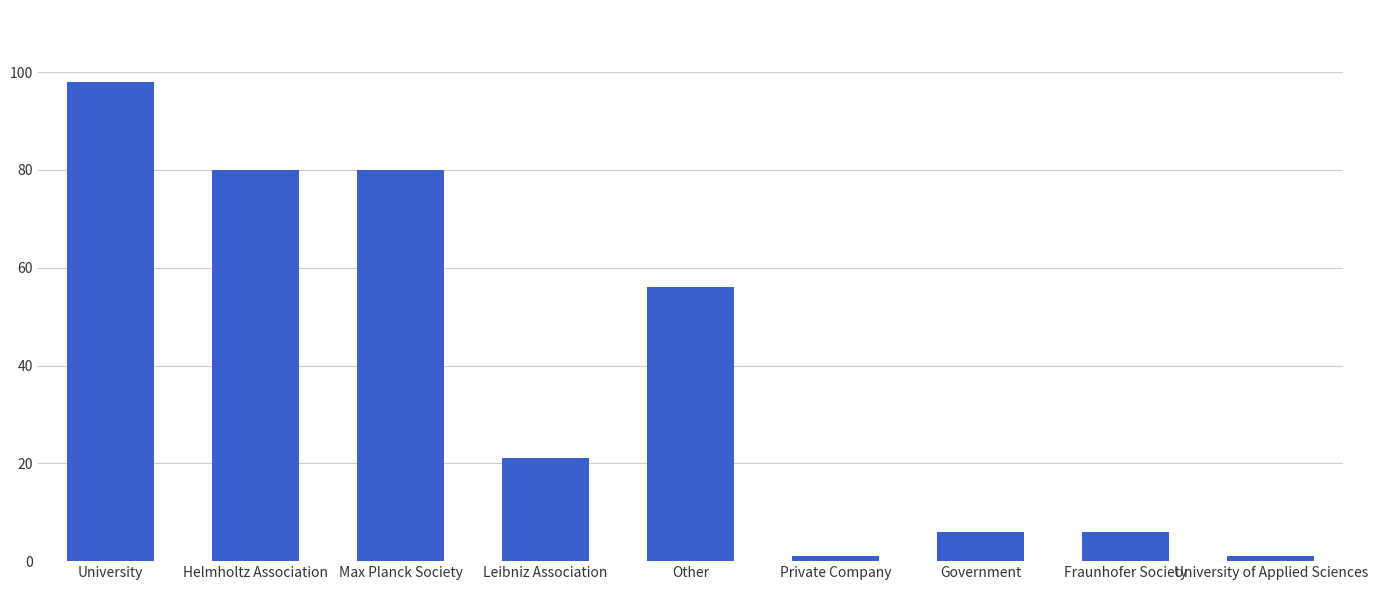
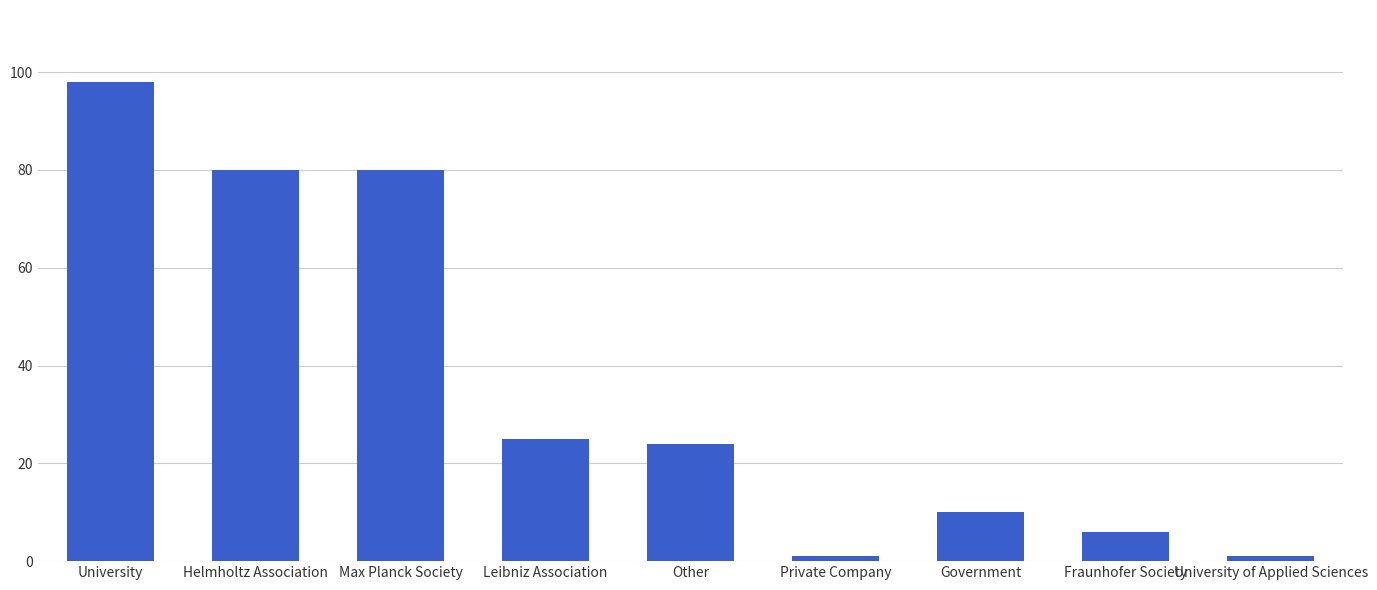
Leibniz Association: 21 -> 25
Other: 56 -> 24
Government: 6 -> 10
